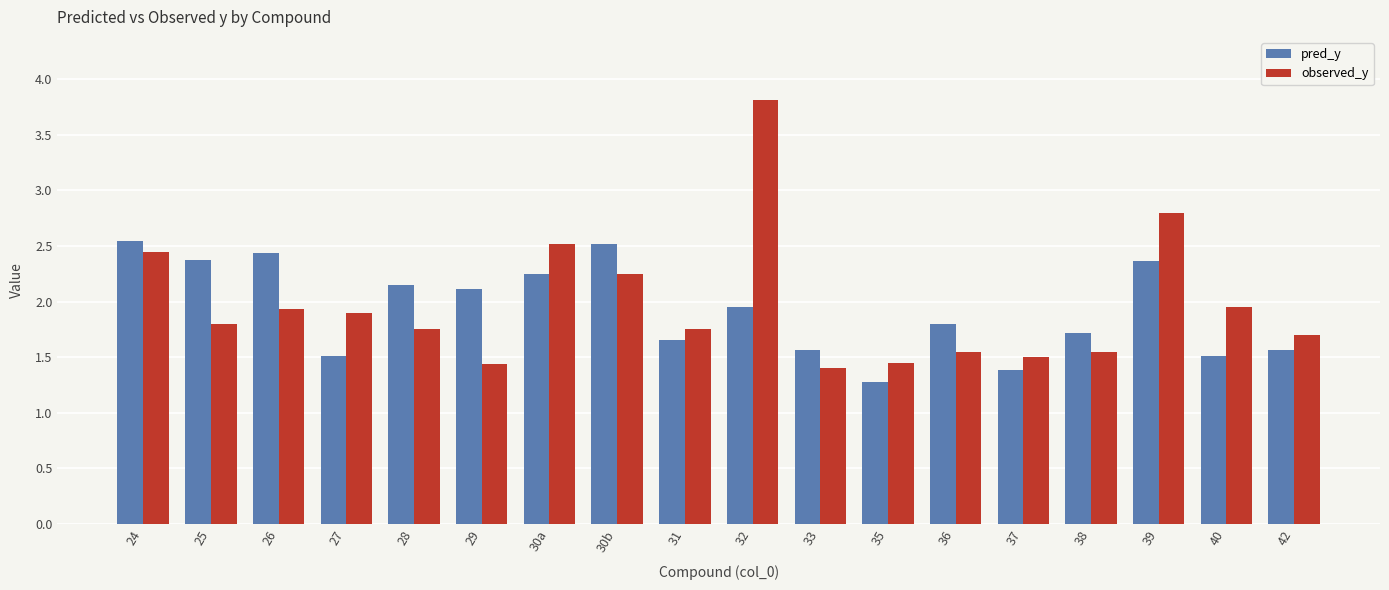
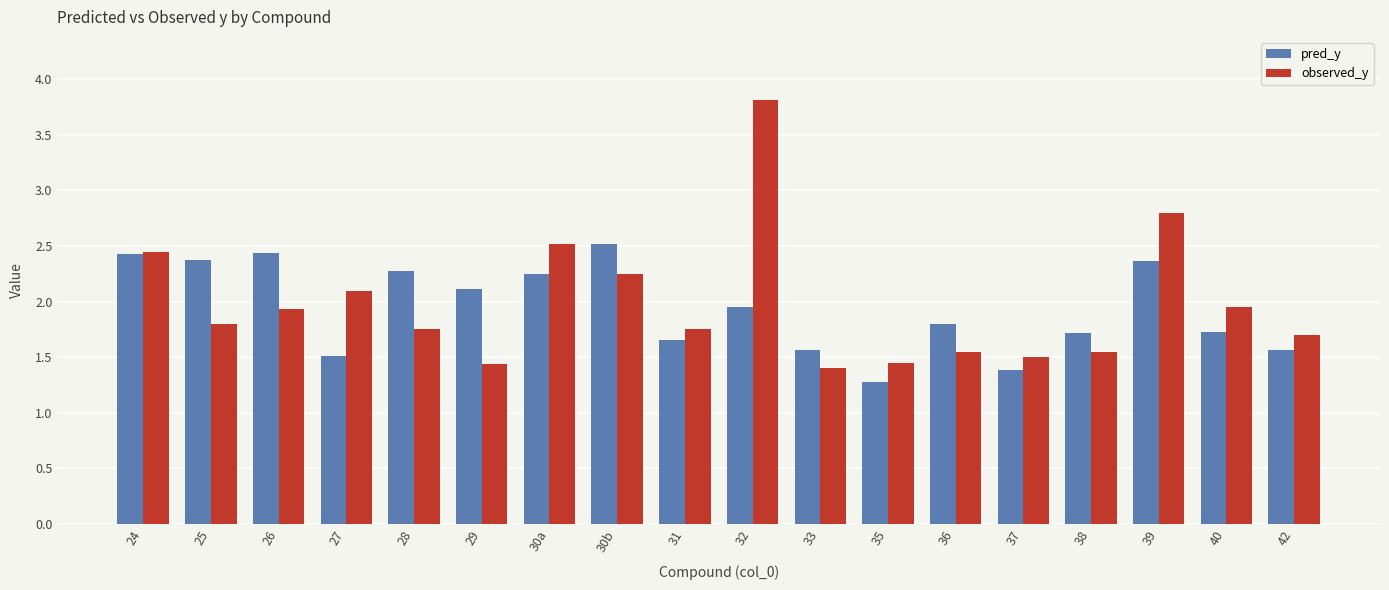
pred_y, 24: 2.54 -> 2.43
observed_y, 27: 1.9 -> 2.1
pred_y, 28: 2.15 -> 2.27
pred_y, 40: 1.52 -> 1.73
